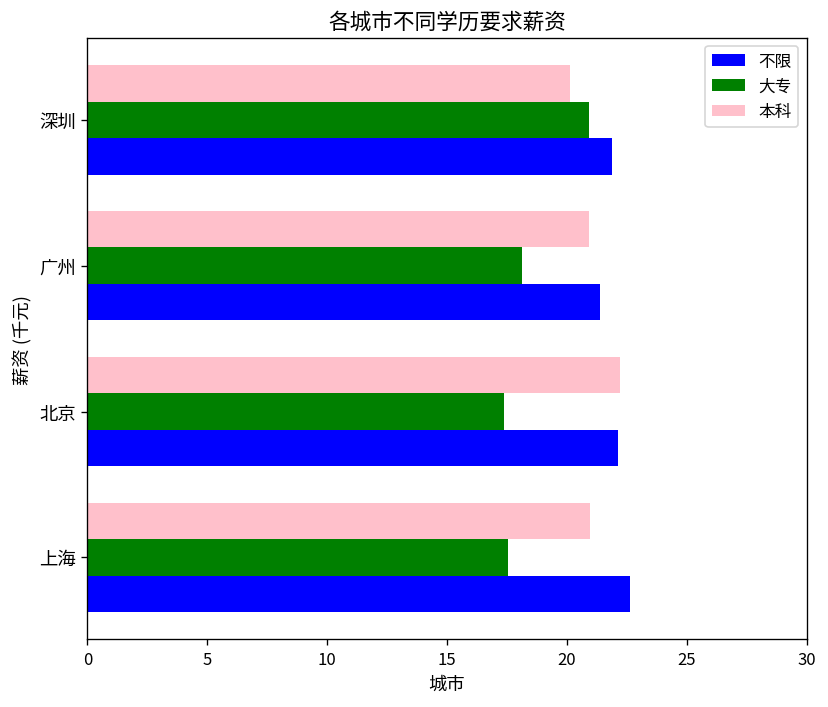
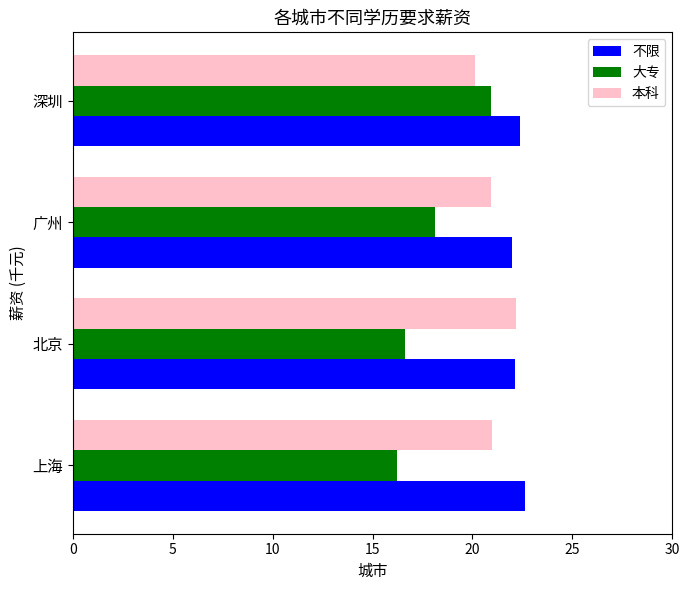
不限, 深圳: 21.9 -> 22.4
不限, 广州: 21.4 -> 22.0
大专, 北京: 17.4 -> 16.6
大专, 上海: 17.6 -> 16.2
